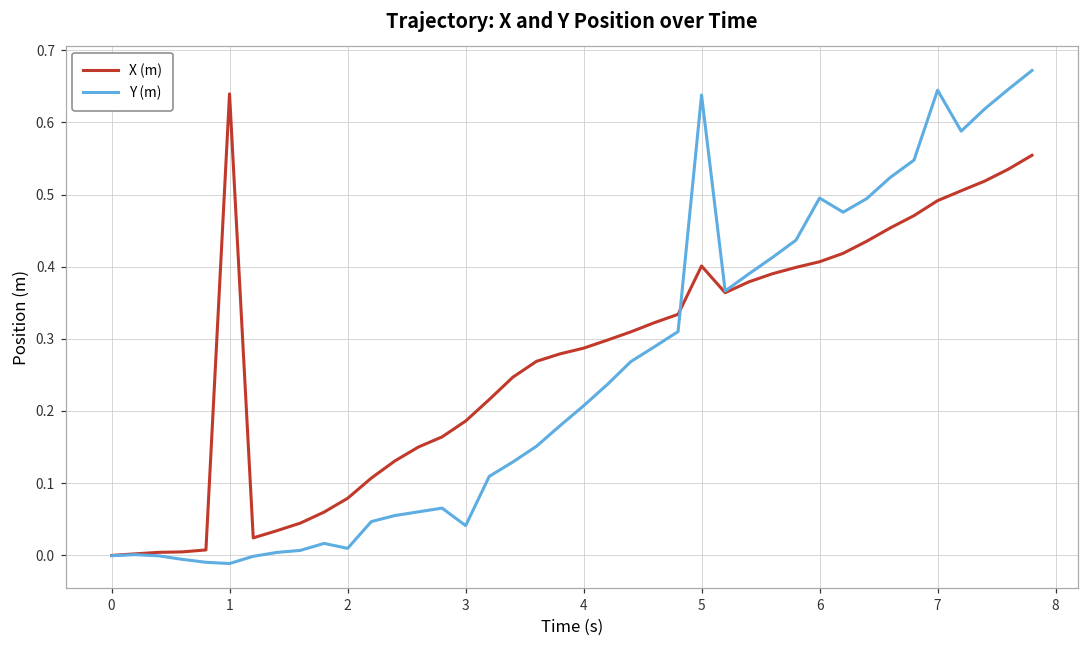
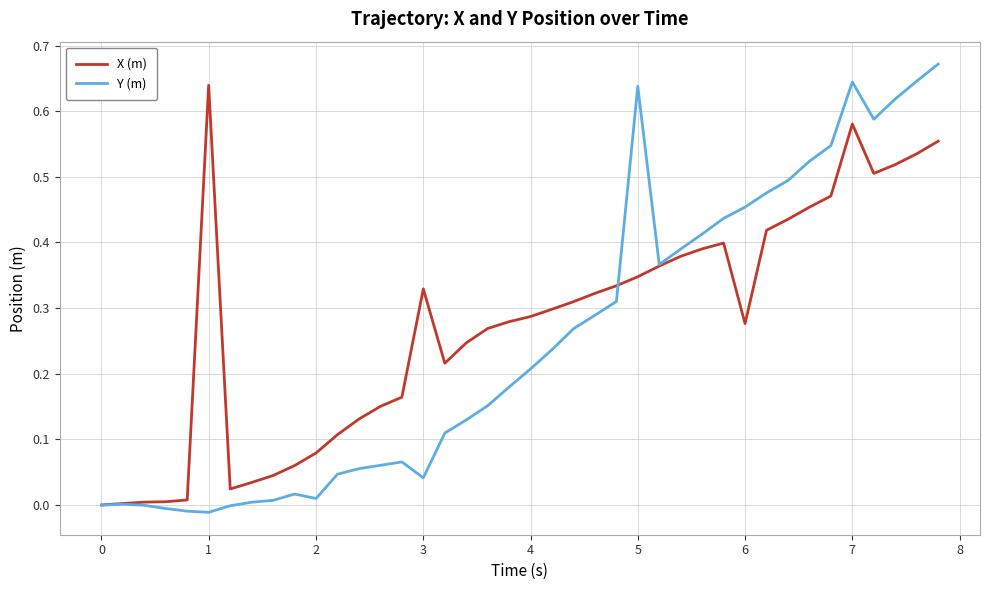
X (m), 3: 0.19 -> 0.33
X (m), 5: 0.40 -> 0.35
X (m), 6: 0.41 -> 0.28
Y (m), 6: 0.50 -> 0.45
X (m), 7: 0.49 -> 0.58
